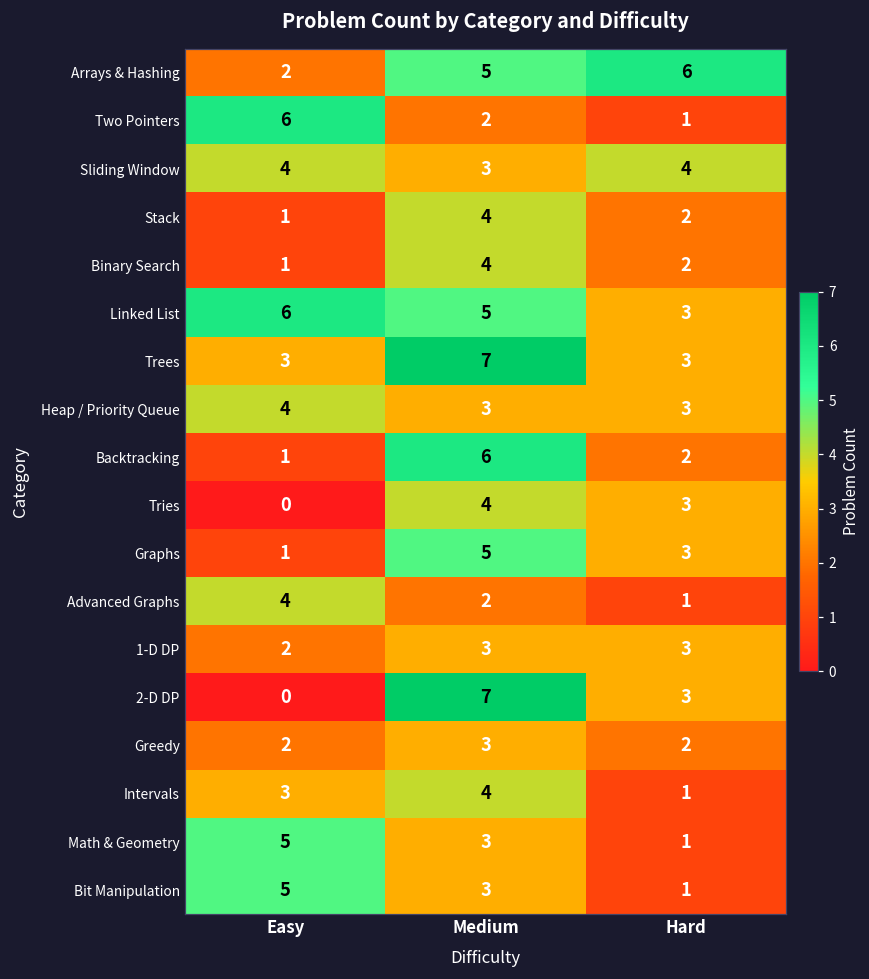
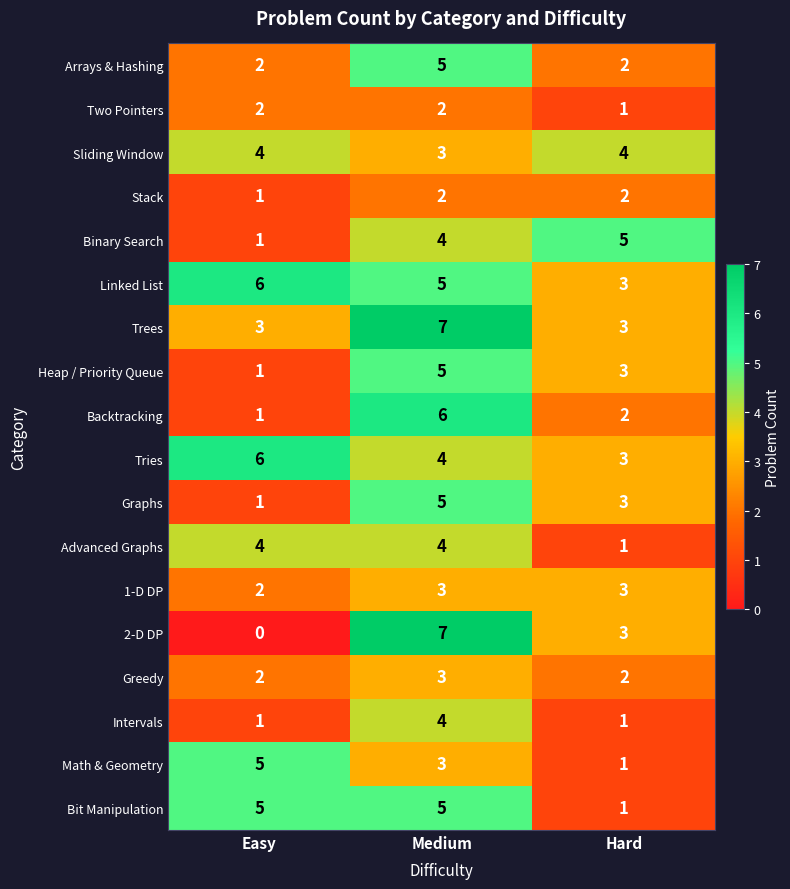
Arrays & Hashing, Hard: 6 -> 2
Two Pointers, Easy: 6 -> 2
Stack, Medium: 4 -> 2
Binary Search, Hard: 2 -> 5
Heap / Priority Queue, Easy: 4 -> 1
Heap / Priority Queue, Medium: 3 -> 5
Tries, Easy: 0 -> 6
Advanced Graphs, Medium: 2 -> 4
Intervals, Easy: 3 -> 1
Bit Manipulation, Medium: 3 -> 5
